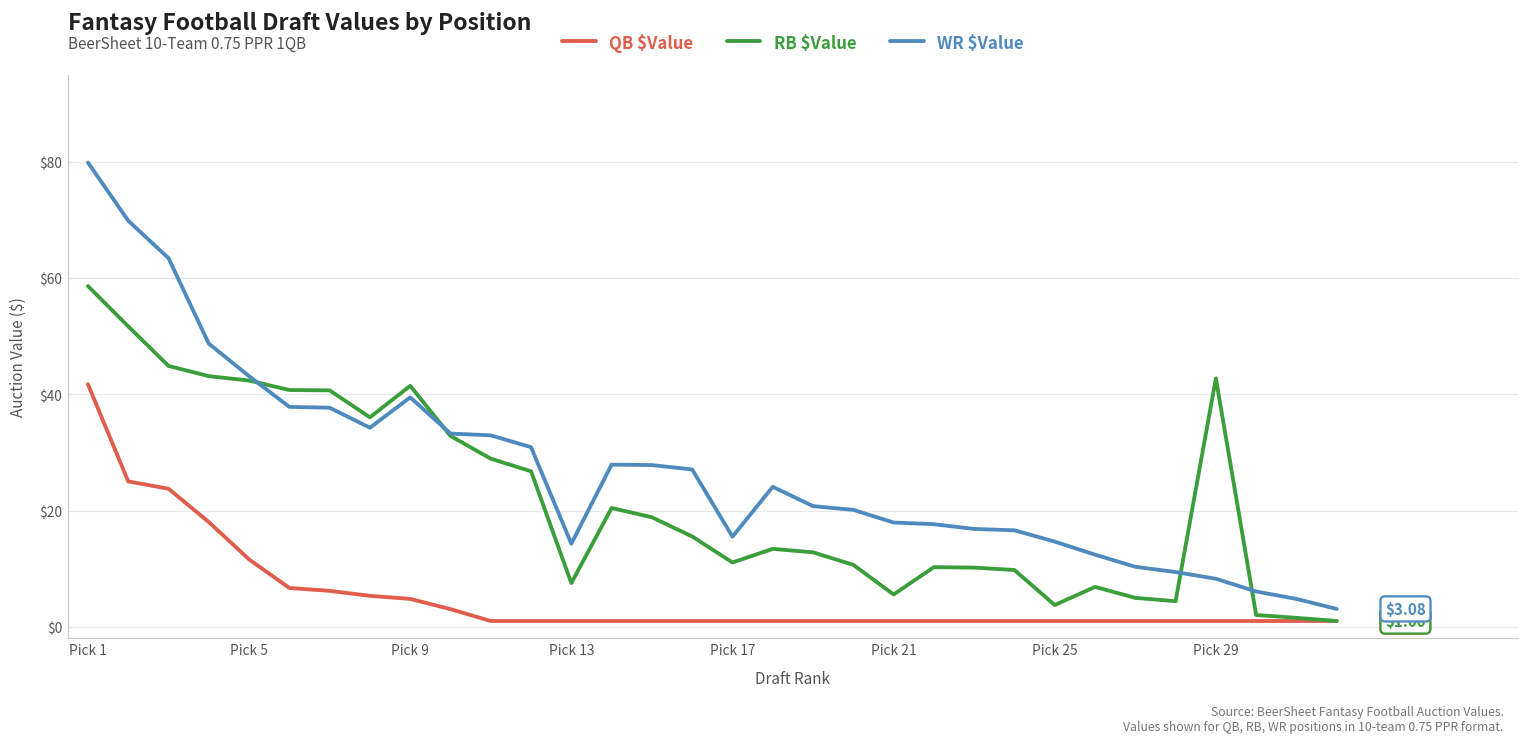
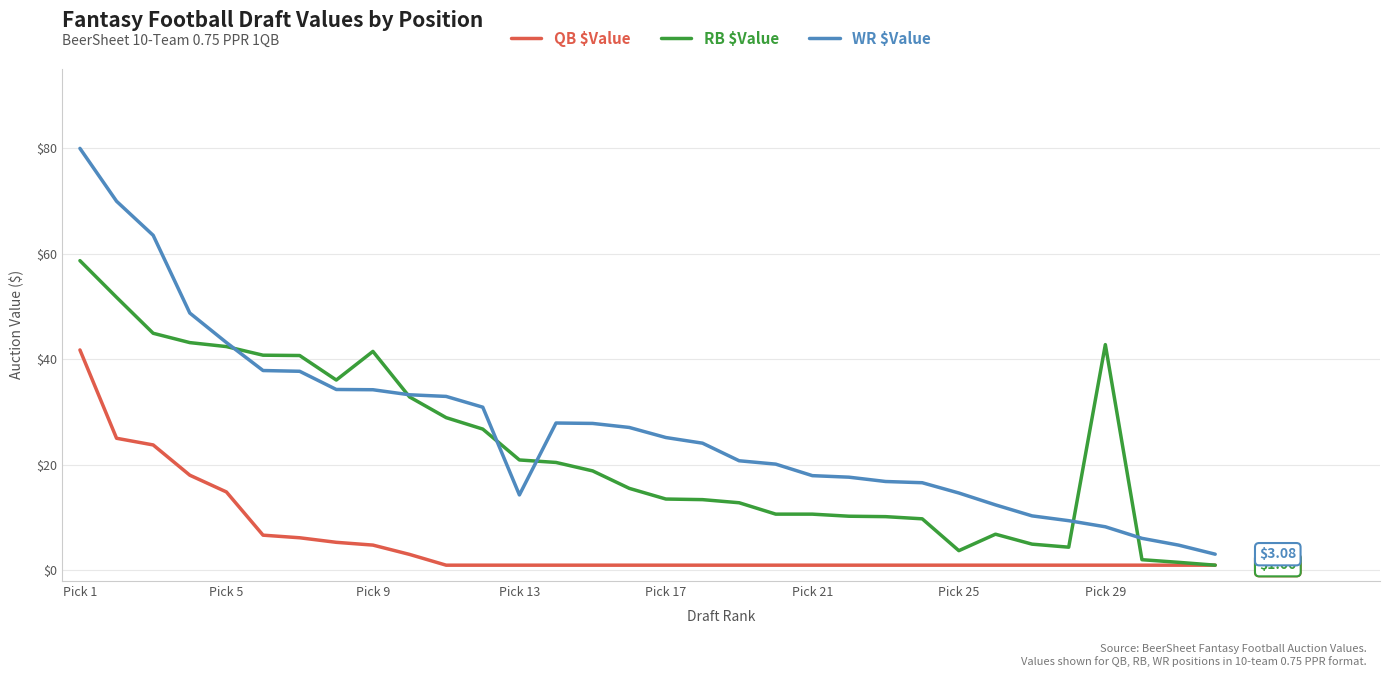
QB $Value, Pick 5: $12 -> $15
WR $Value, Pick 9: $39 -> $34
RB $Value, Pick 13: $8 -> $21
RB $Value, Pick 17: $11 -> $14
WR $Value, Pick 17: $16 -> $25
RB $Value, Pick 21: $6 -> $11
